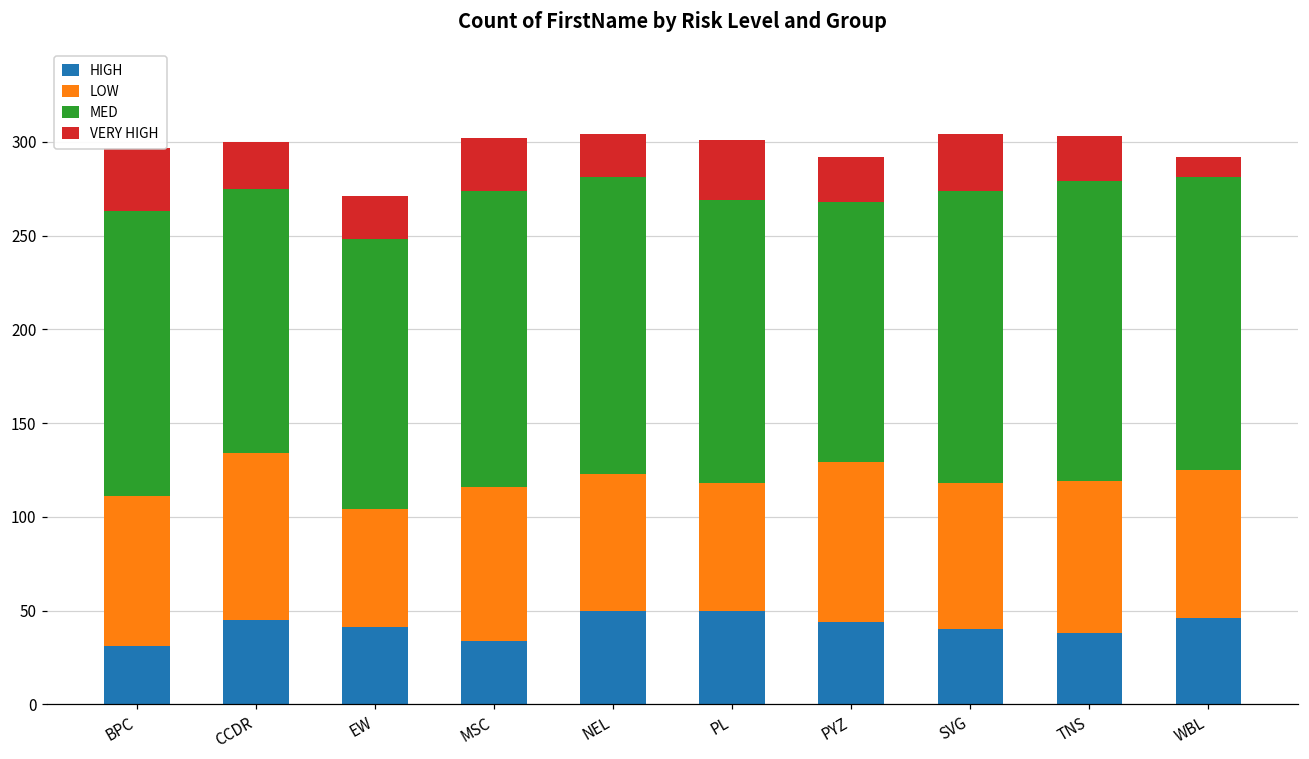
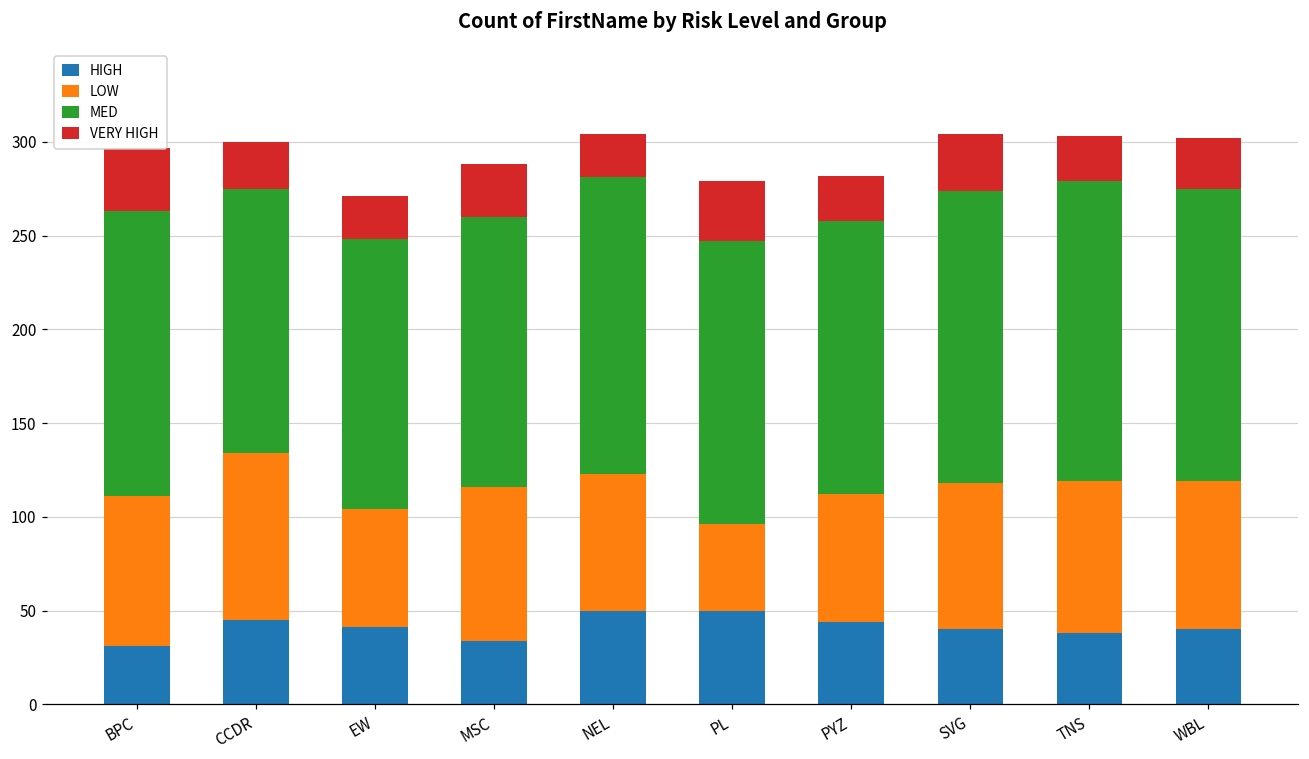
MED, MSC: 158 -> 144
LOW, PL: 68 -> 46
LOW, PYZ: 85 -> 68
MED, PYZ: 139 -> 146
HIGH, WBL: 46 -> 40
VERY HIGH, WBL: 11 -> 27
